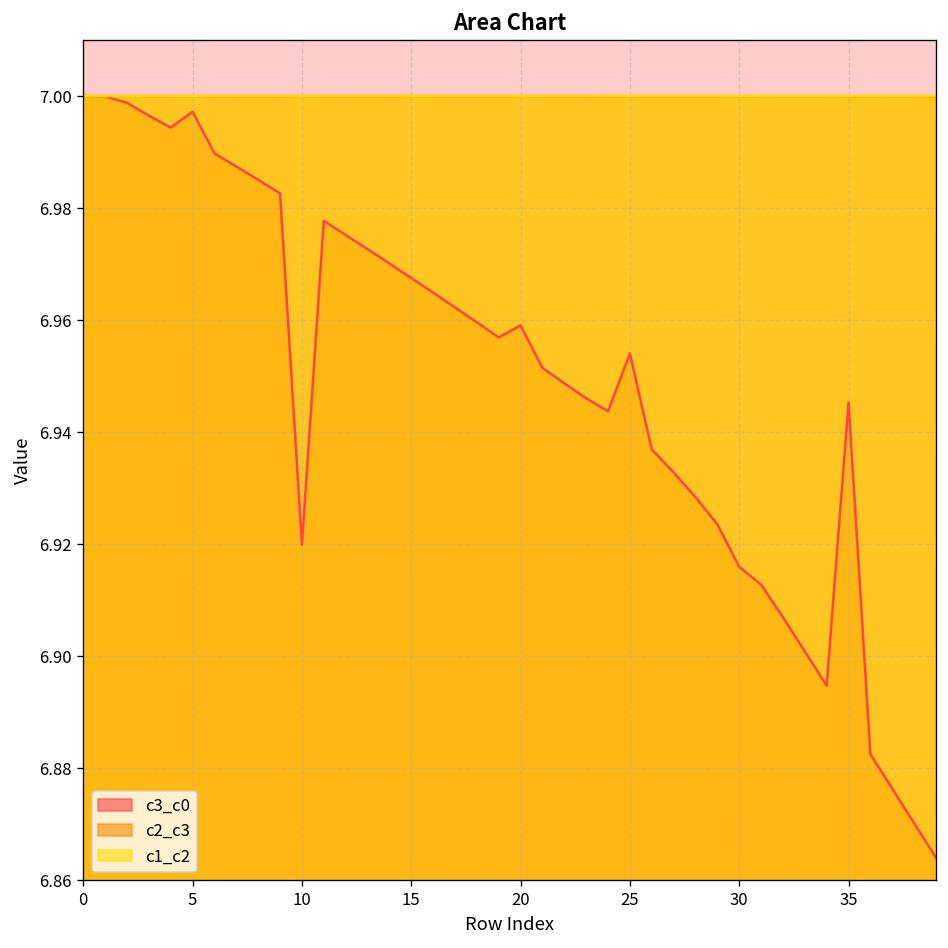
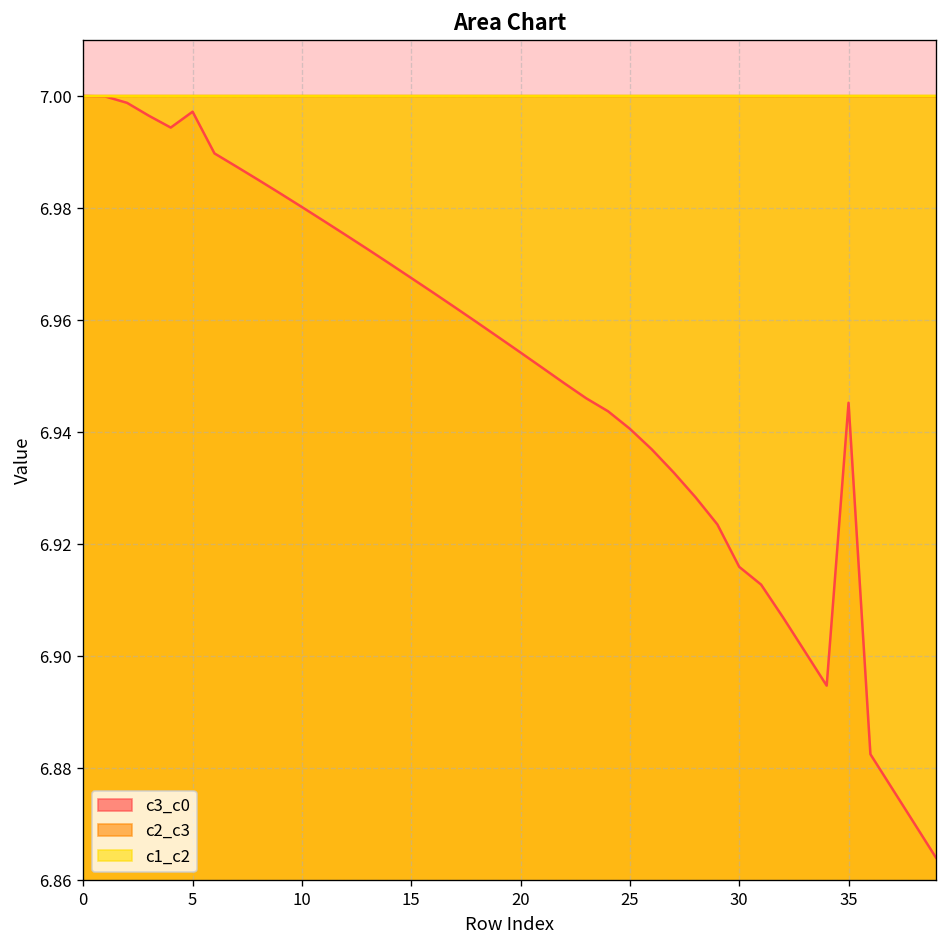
c3_c0, 10: 6.920 -> 6.980
c3_c0, 20: 6.959 -> 6.954
c3_c0, 25: 6.954 -> 6.941
